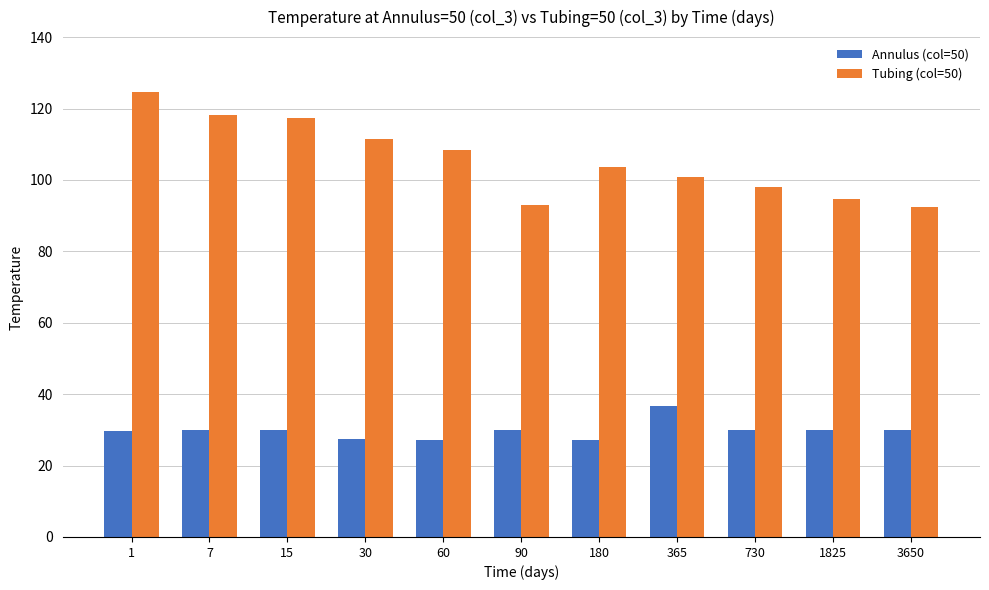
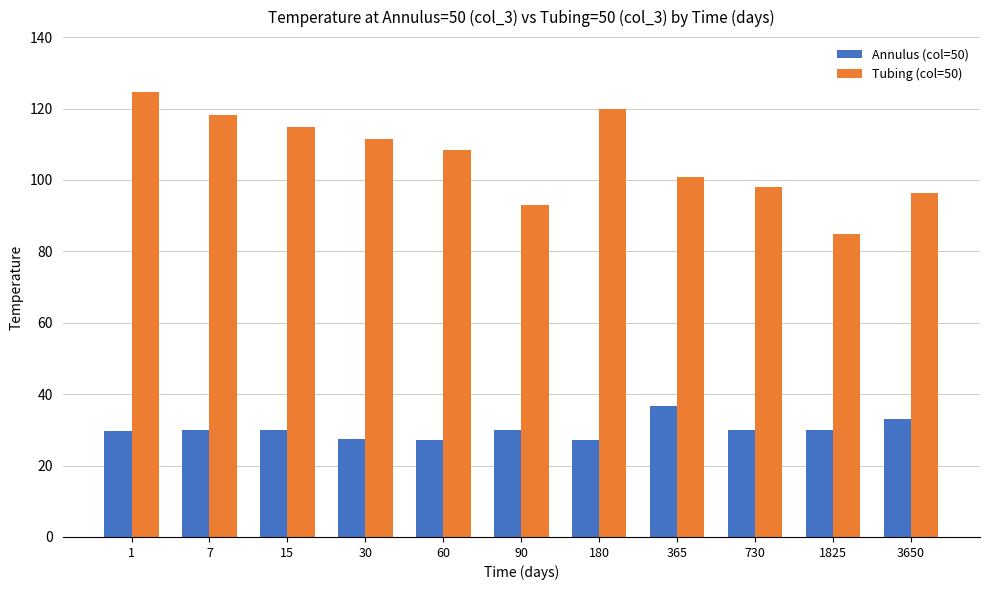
Tubing (col=50), 15: 117 -> 115
Tubing (col=50), 180: 104 -> 120
Tubing (col=50), 1825: 95 -> 85
Annulus (col=50), 3650: 30 -> 33
Tubing (col=50), 3650: 92 -> 96
